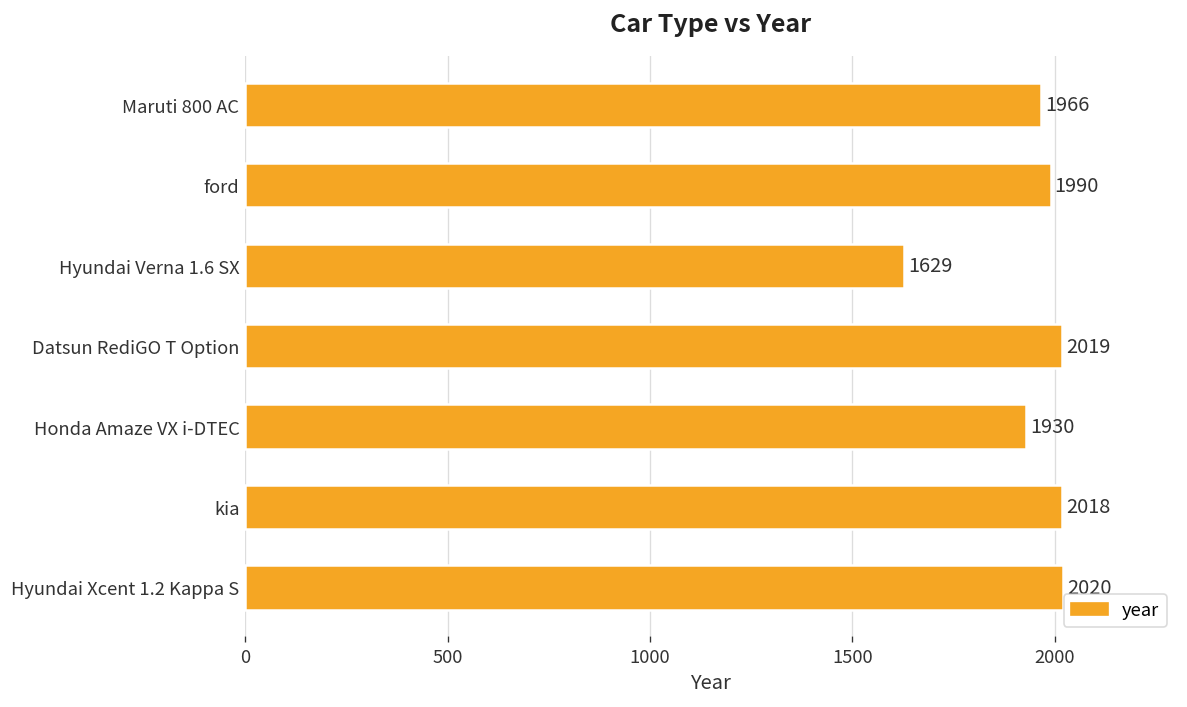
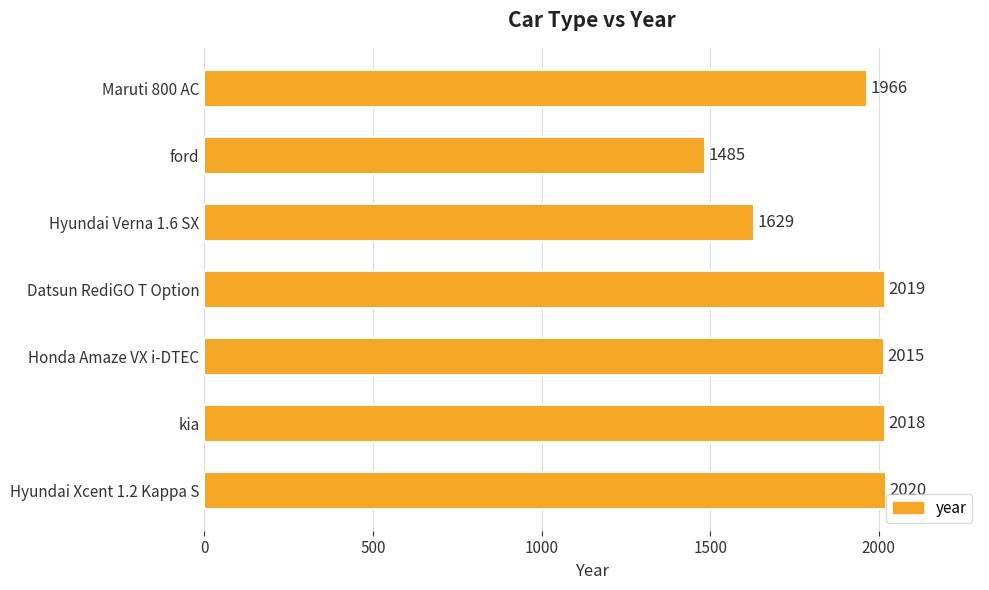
ford: 1990 -> 1485
Honda Amaze VX i-DTEC: 1930 -> 2015
